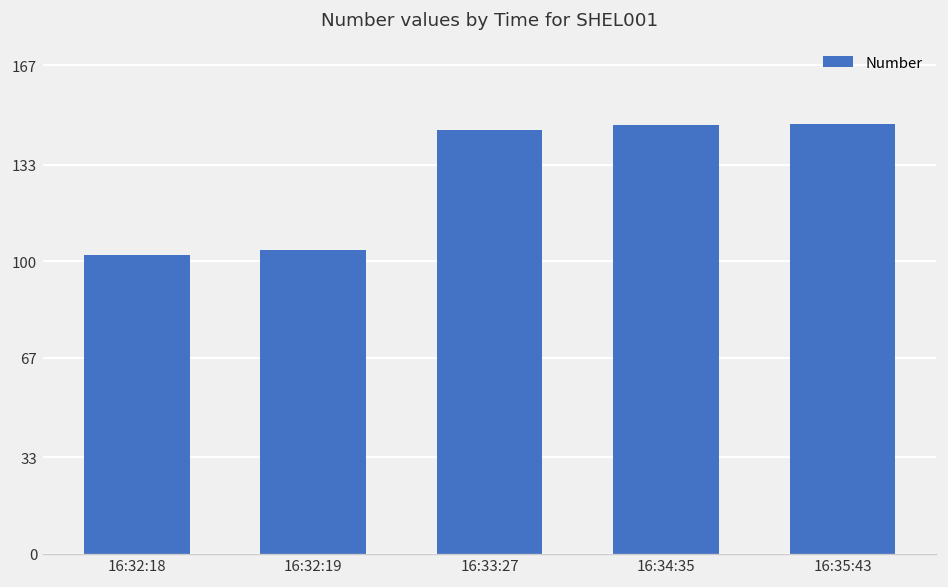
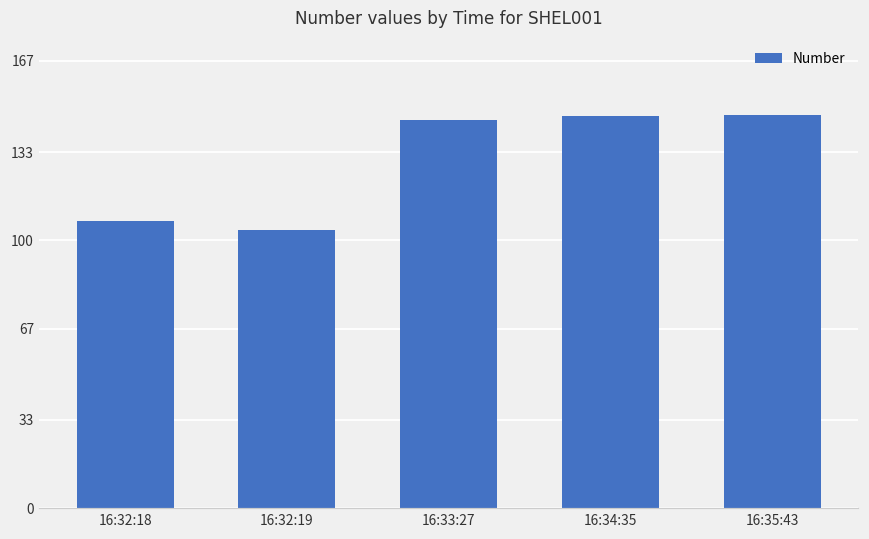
16:32:18: 102 -> 107
